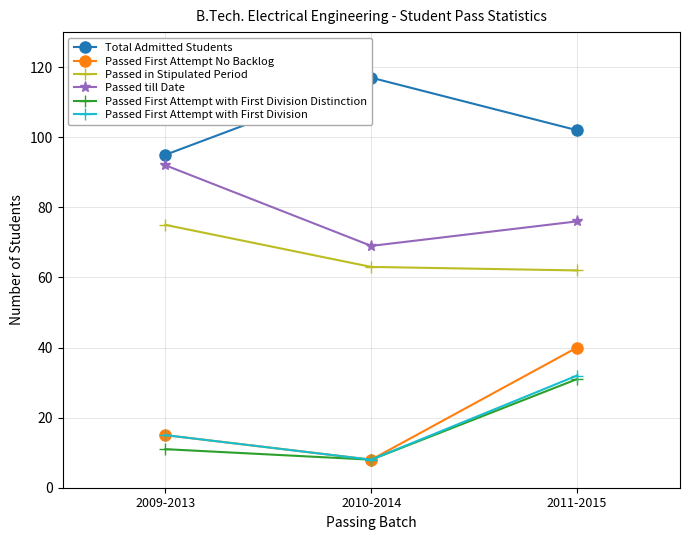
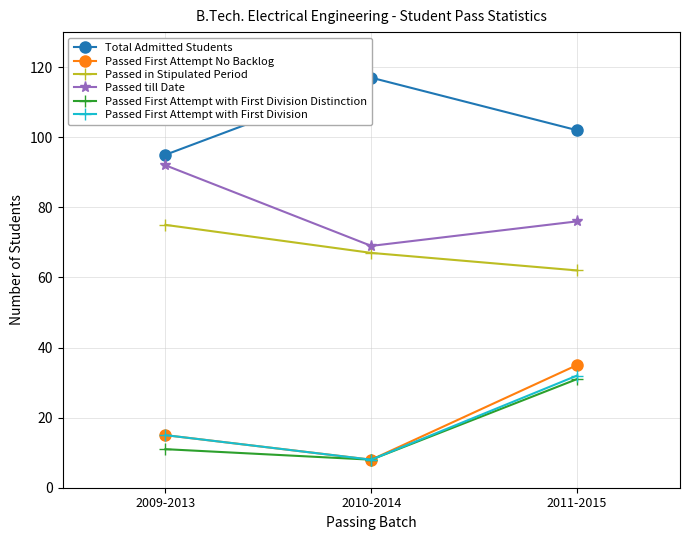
Passed in Stipulated Period, 2010-2014: 63 -> 67
Passed First Attempt No Backlog, 2011-2015: 40 -> 35
